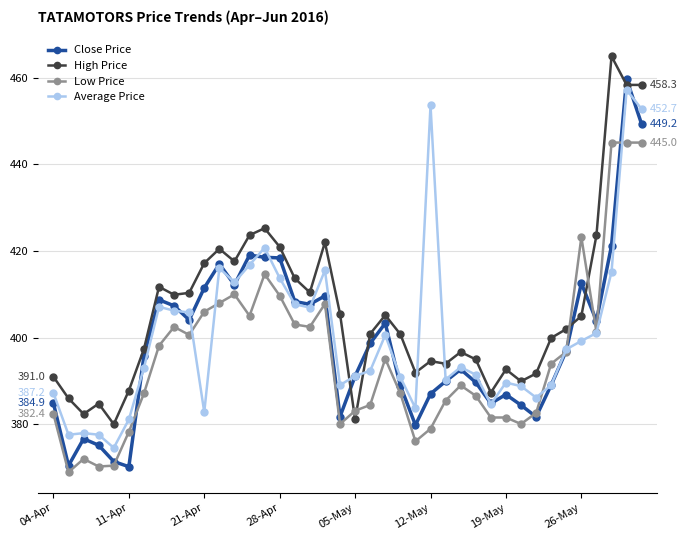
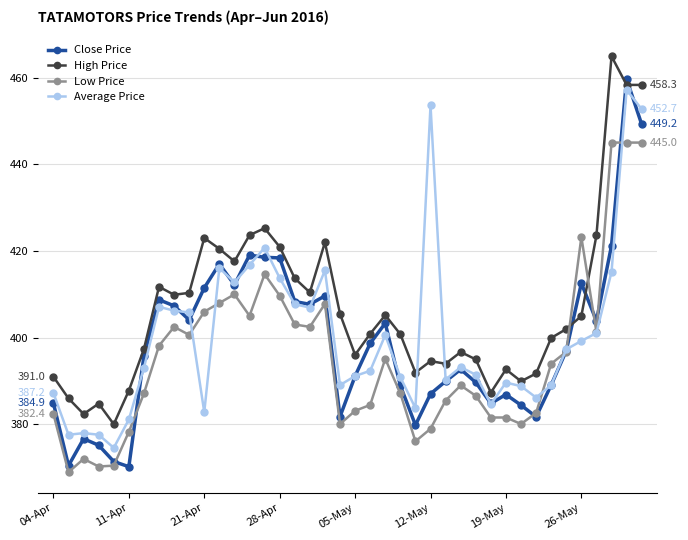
High Price, 21-Apr: 417 -> 423
High Price, 05-May: 381 -> 396
